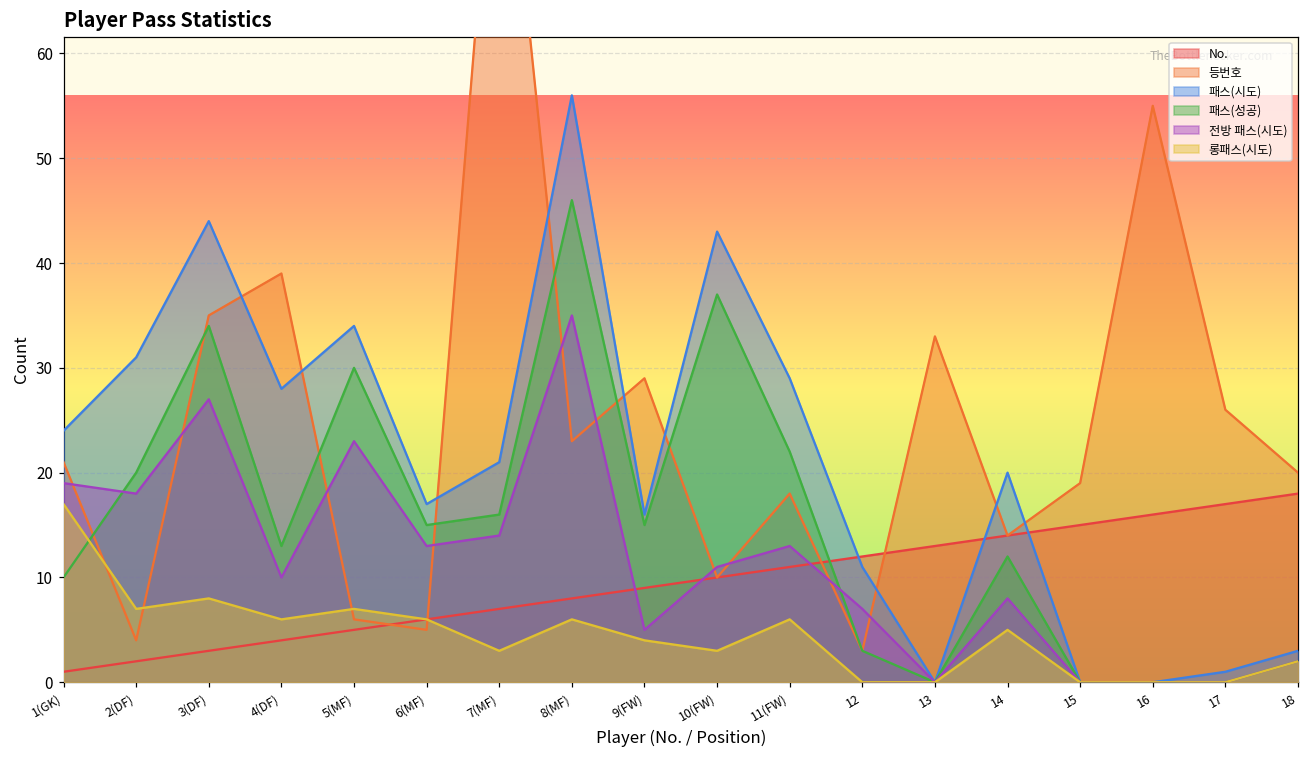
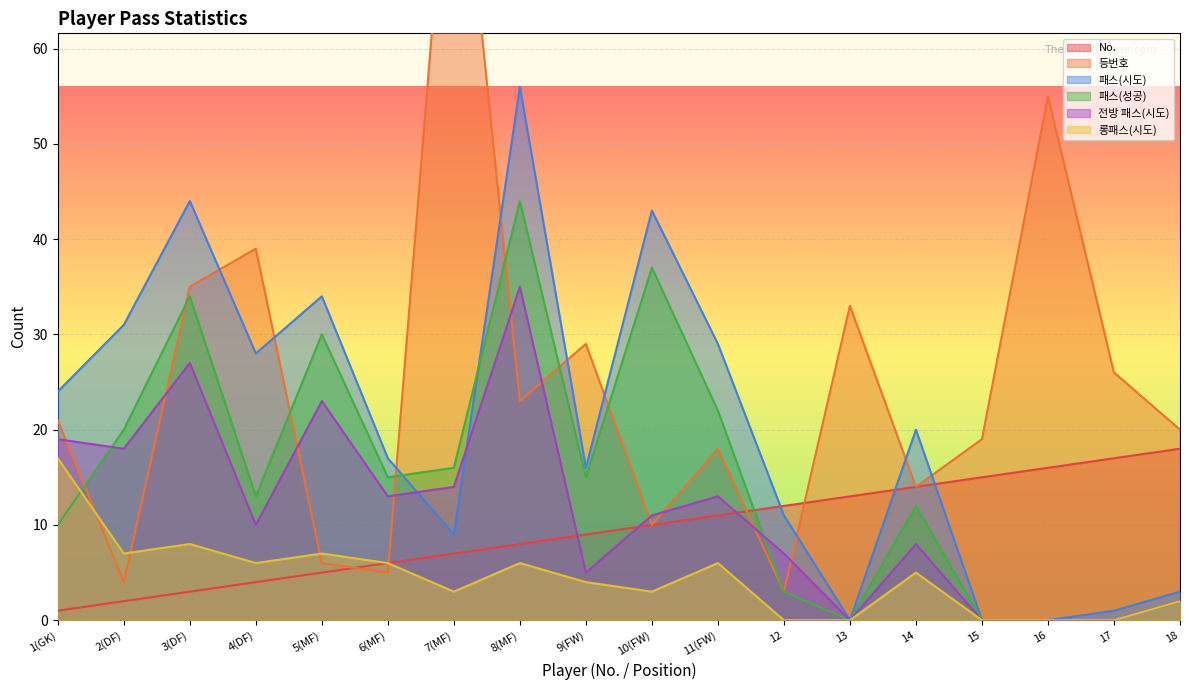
패스(시도), 7(MF): 21 -> 9
패스(성공), 8(MF): 46 -> 44
